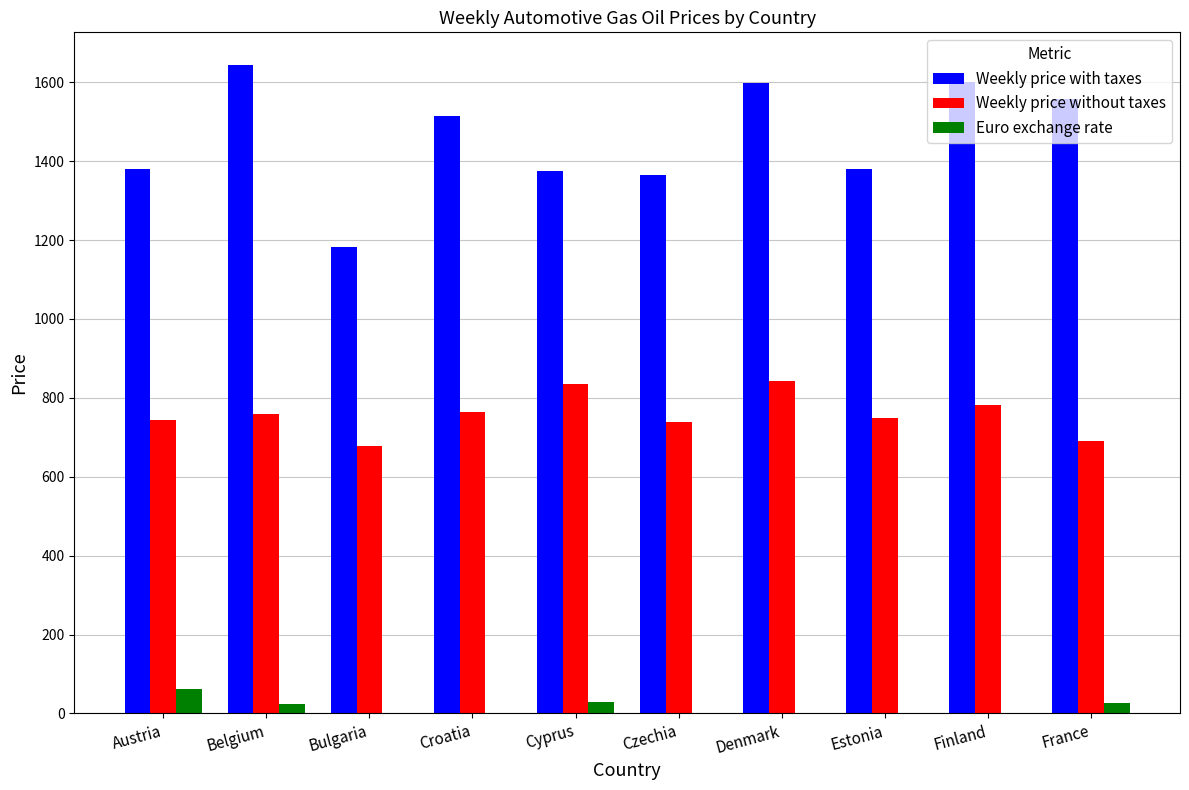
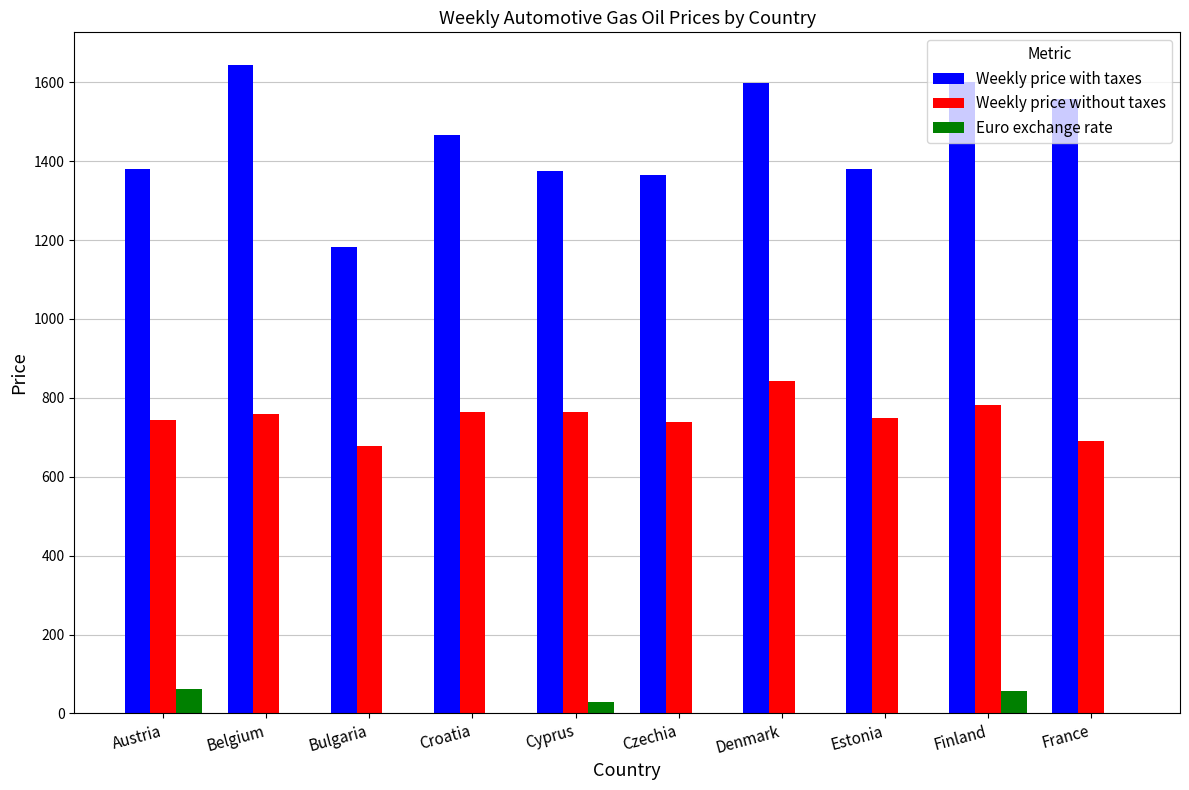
Euro exchange rate, Belgium: 20 -> 0
Weekly price with taxes, Croatia: 1510 -> 1470
Weekly price without taxes, Cyprus: 840 -> 760
Euro exchange rate, Finland: 0 -> 60
Euro exchange rate, France: 30 -> 0
